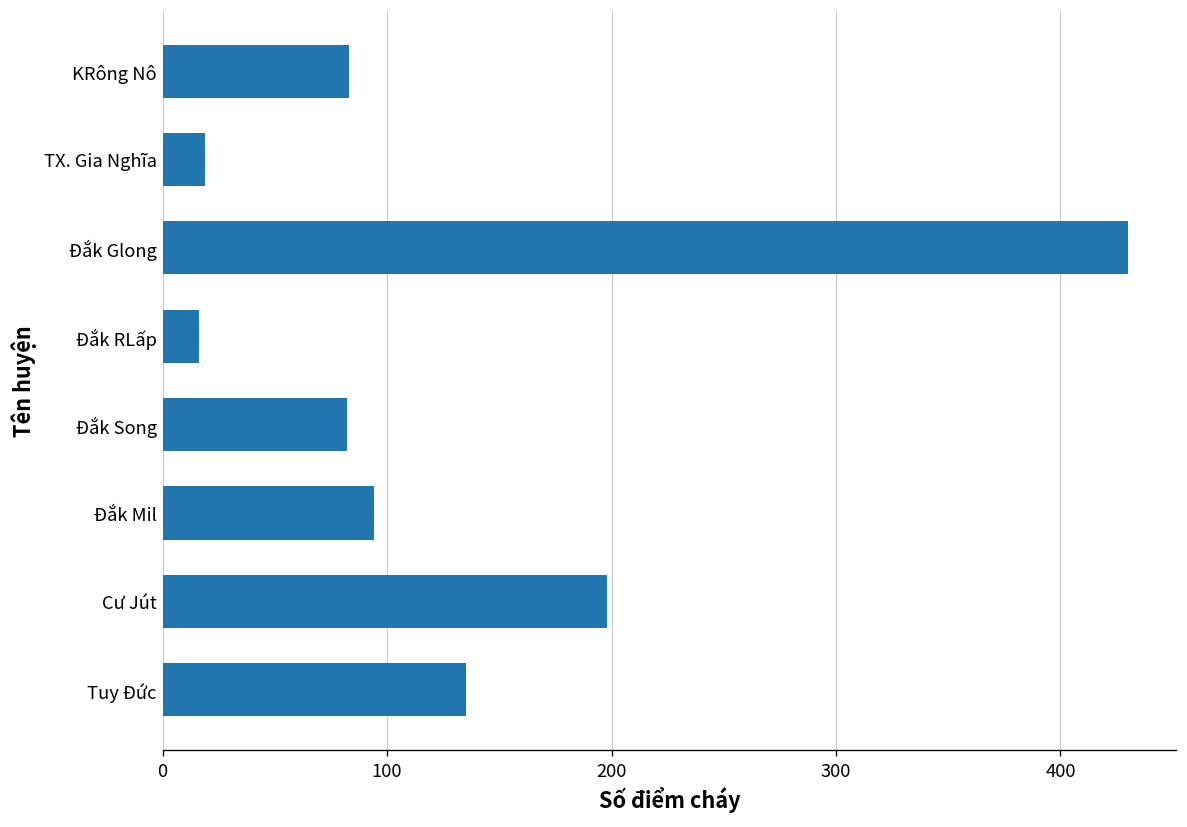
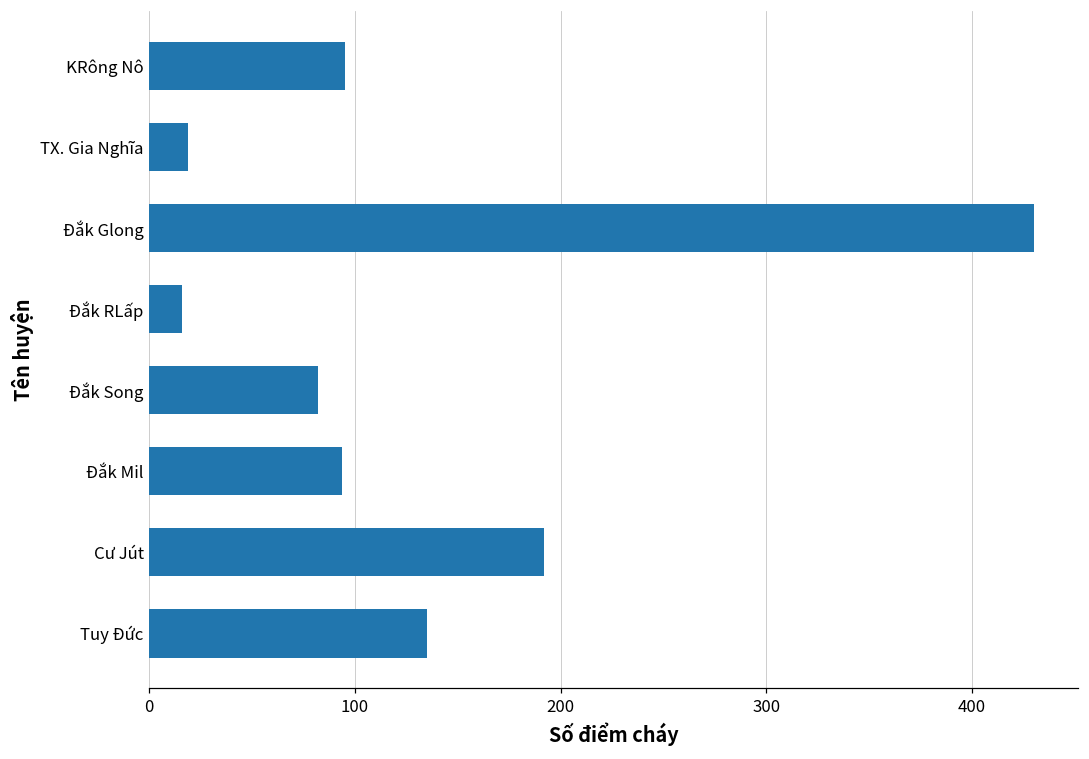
KRông Nô: 83 -> 95
Cư Jút: 198 -> 192
